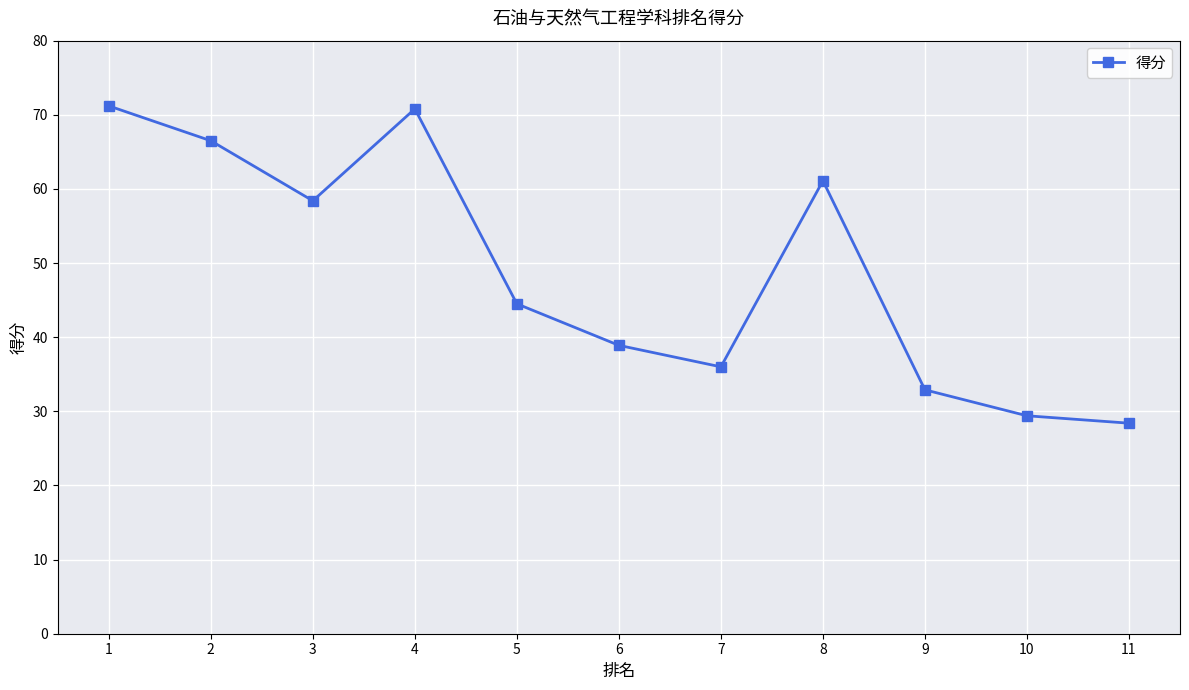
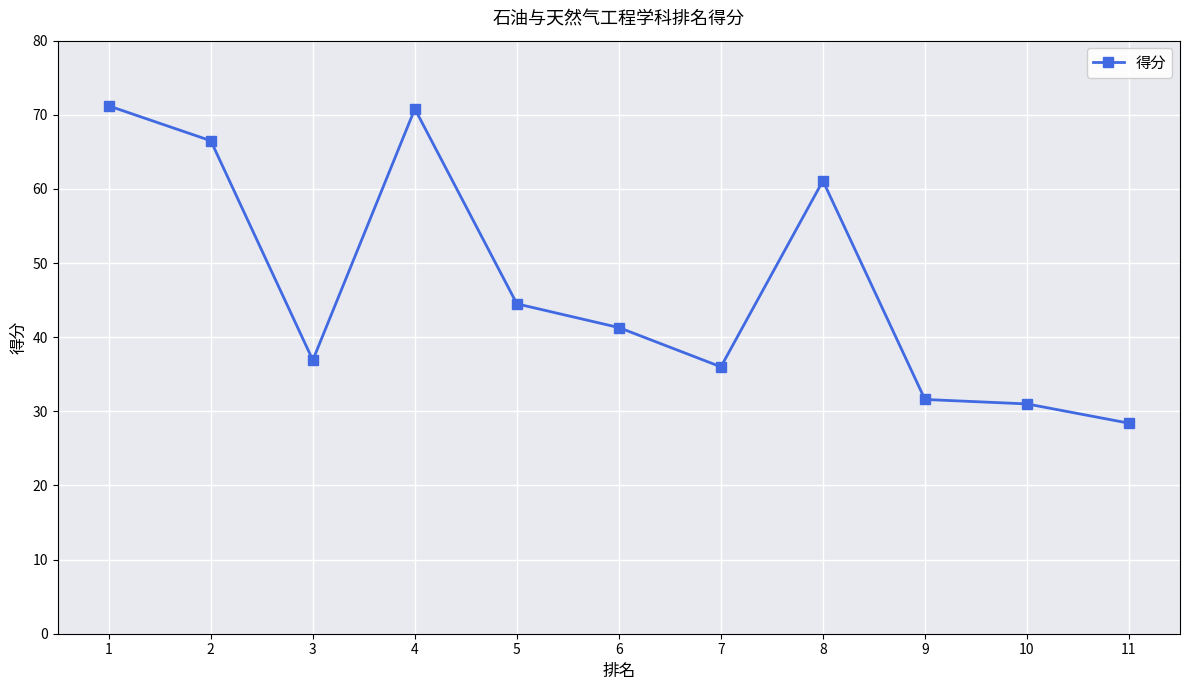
3: 58 -> 37
6: 39 -> 41
9: 33 -> 32
10: 29 -> 31
